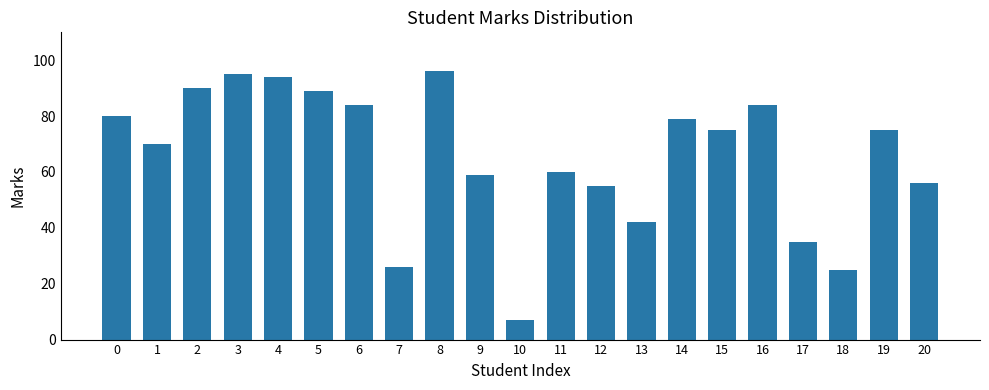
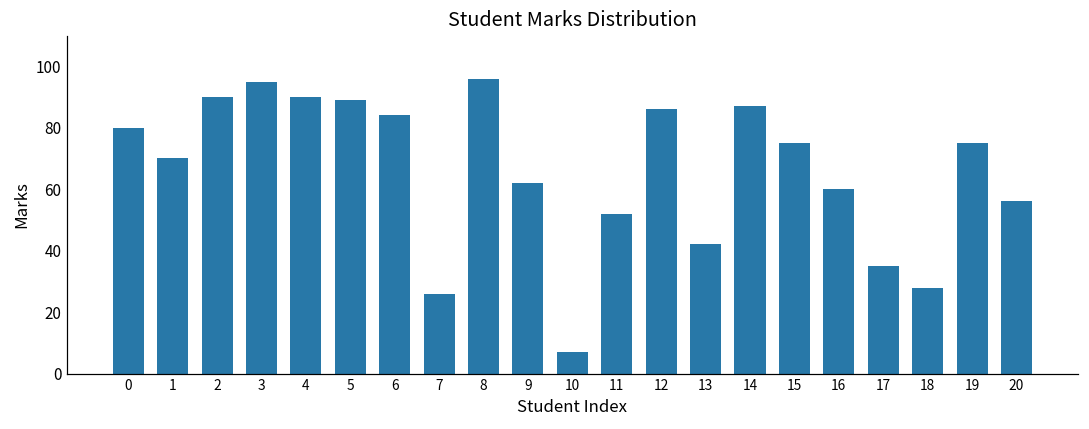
4: 94 -> 90
9: 59 -> 62
11: 60 -> 52
12: 55 -> 86
14: 79 -> 87
16: 84 -> 60
18: 25 -> 28
